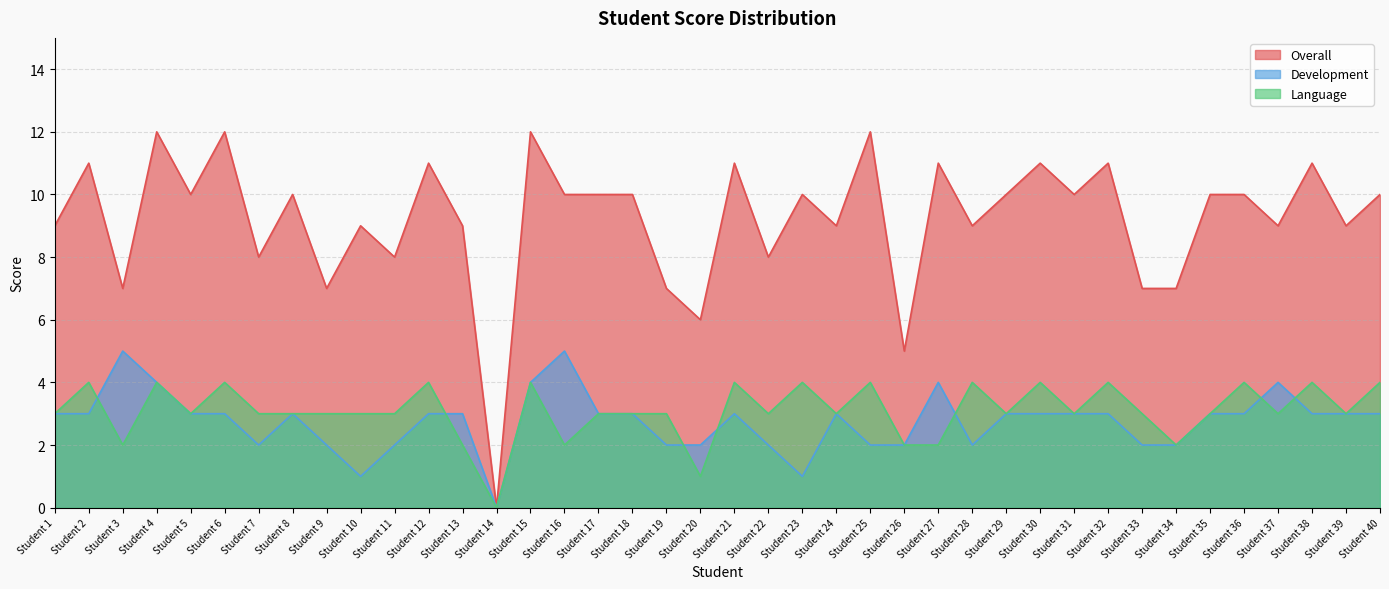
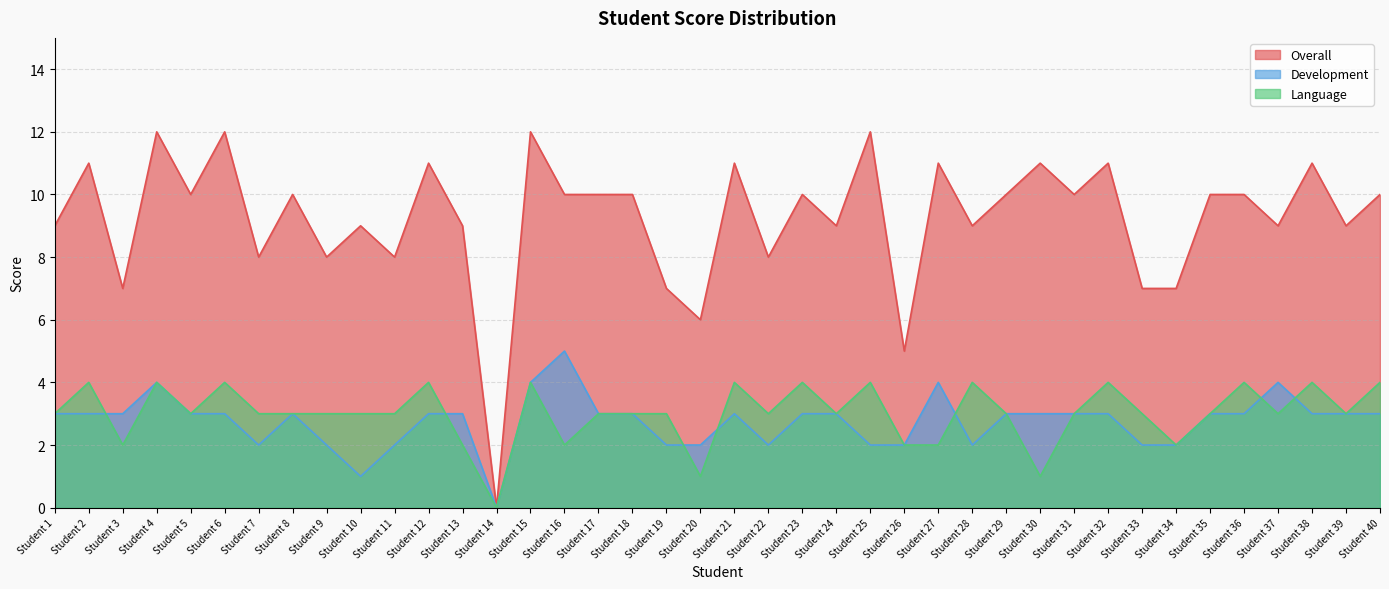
Development, Student 3: 5 -> 3
Overall, Student 9: 7 -> 8
Development, Student 23: 1 -> 3
Language, Student 30: 4 -> 1
